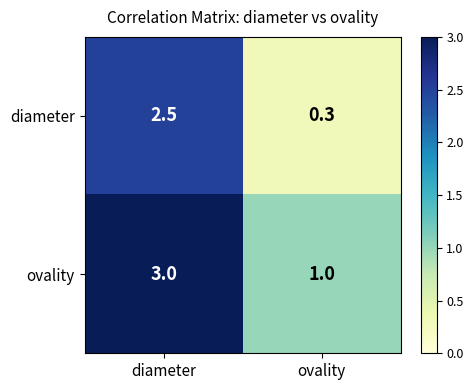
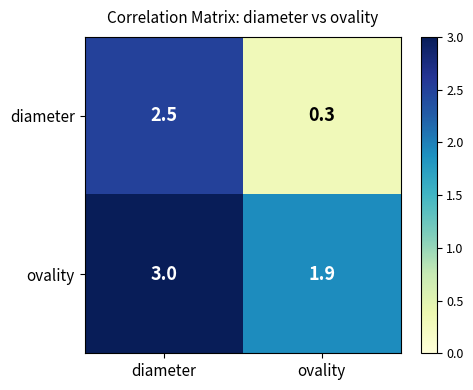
ovality, ovality: 1.0 -> 1.9
